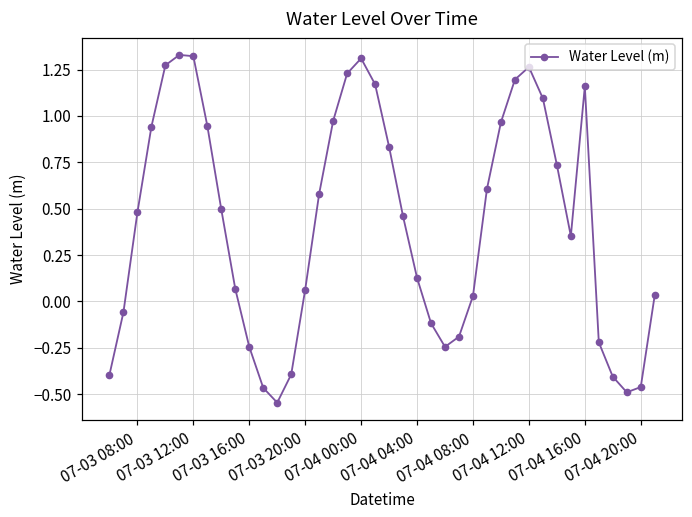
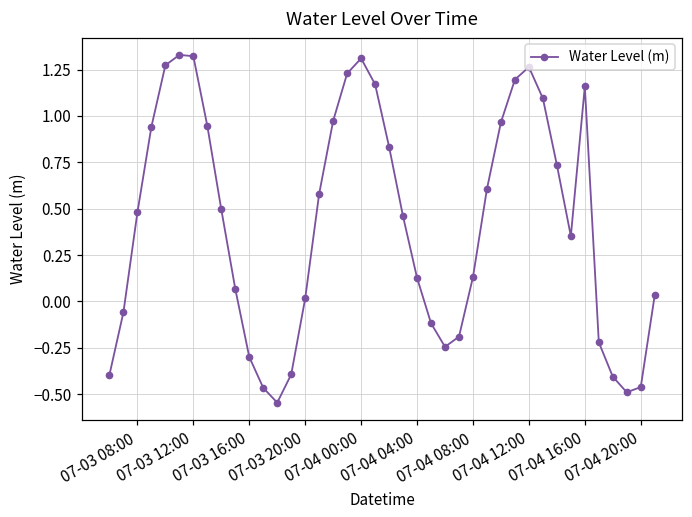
07-03 16:00: -0.24 -> -0.30
07-03 20:00: 0.06 -> 0.02
07-04 08:00: 0.03 -> 0.13
